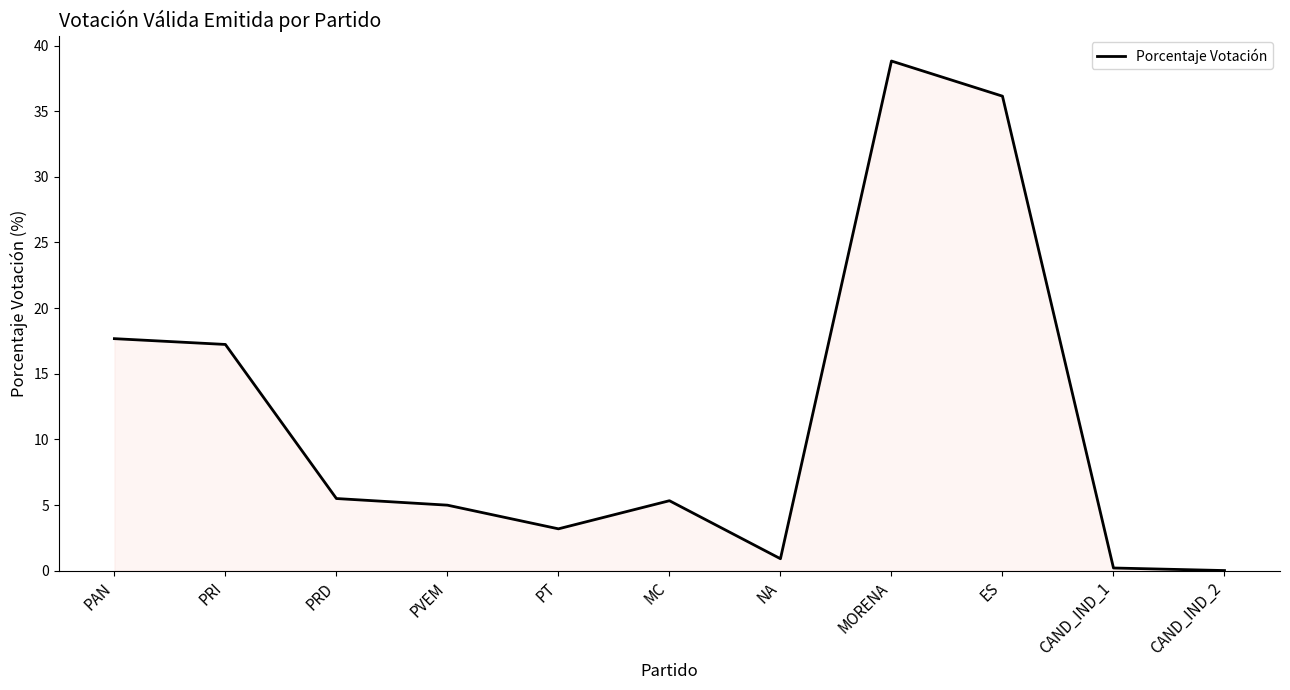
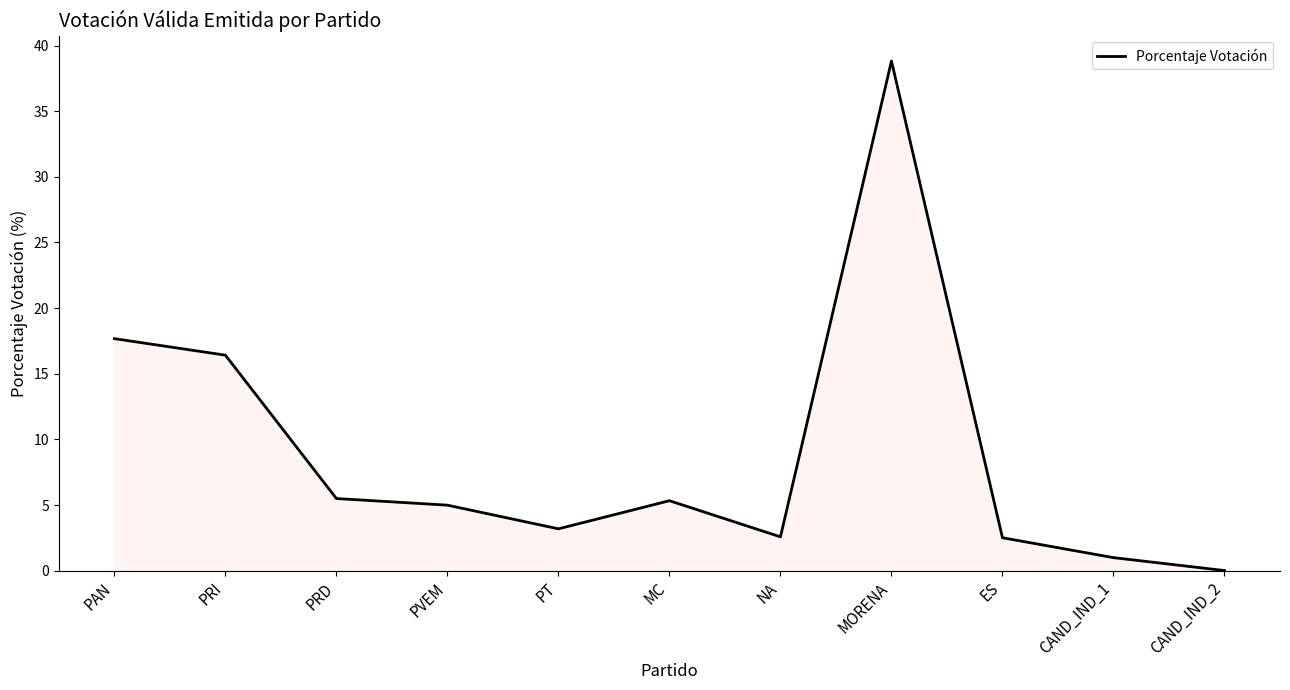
PRI: 17.2 -> 16.4
NA: 0.9 -> 2.6
ES: 36.1 -> 2.5
CAND_IND_1: 0.2 -> 1.0
